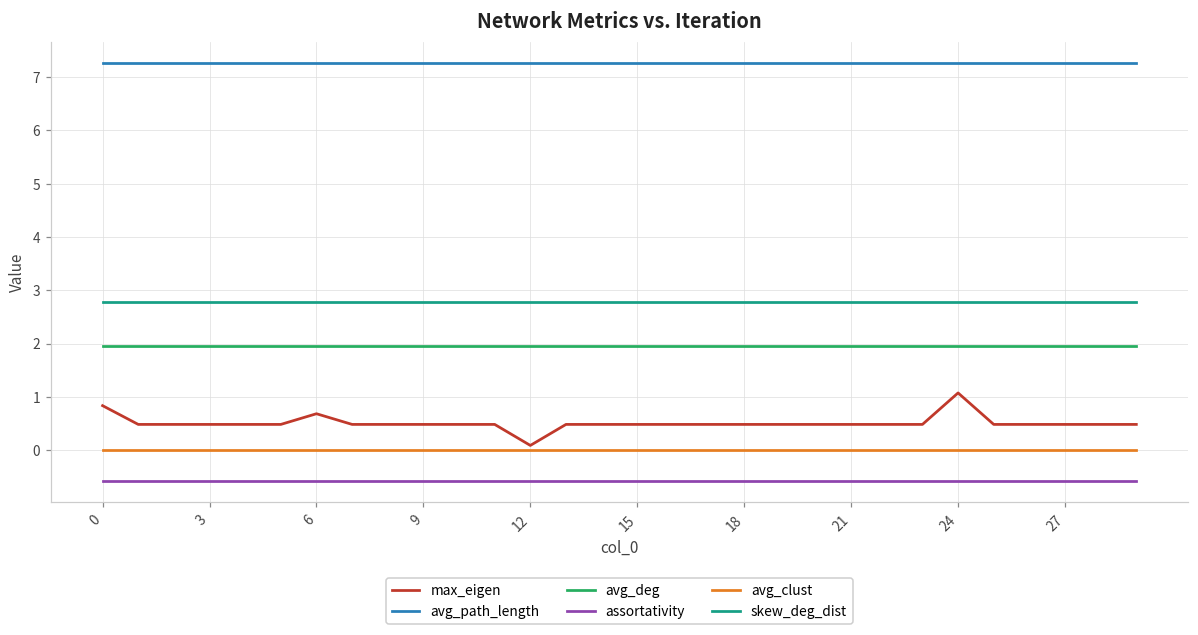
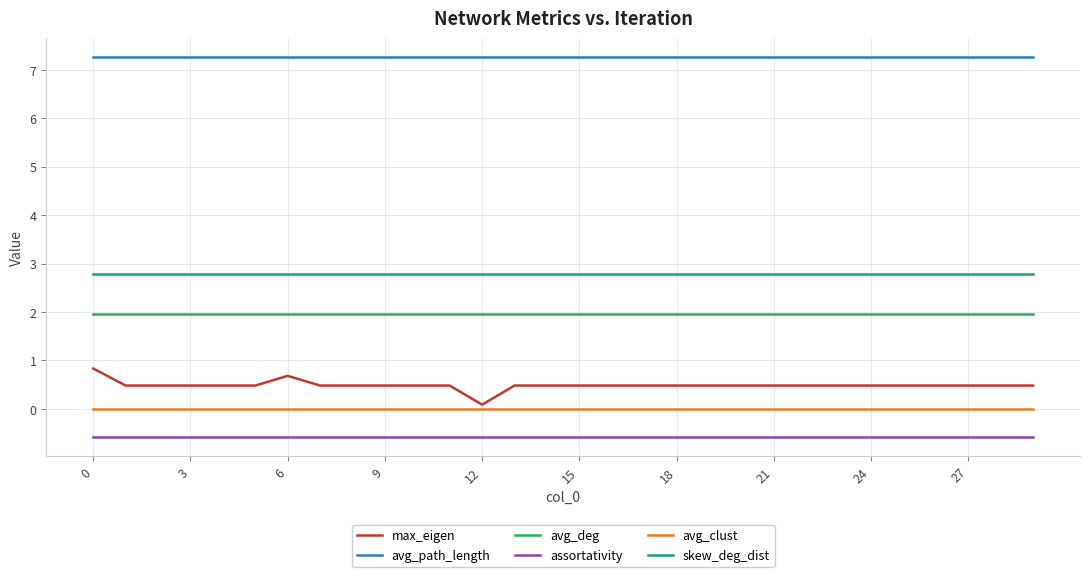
max_eigen, 24: 1.1 -> 0.5
